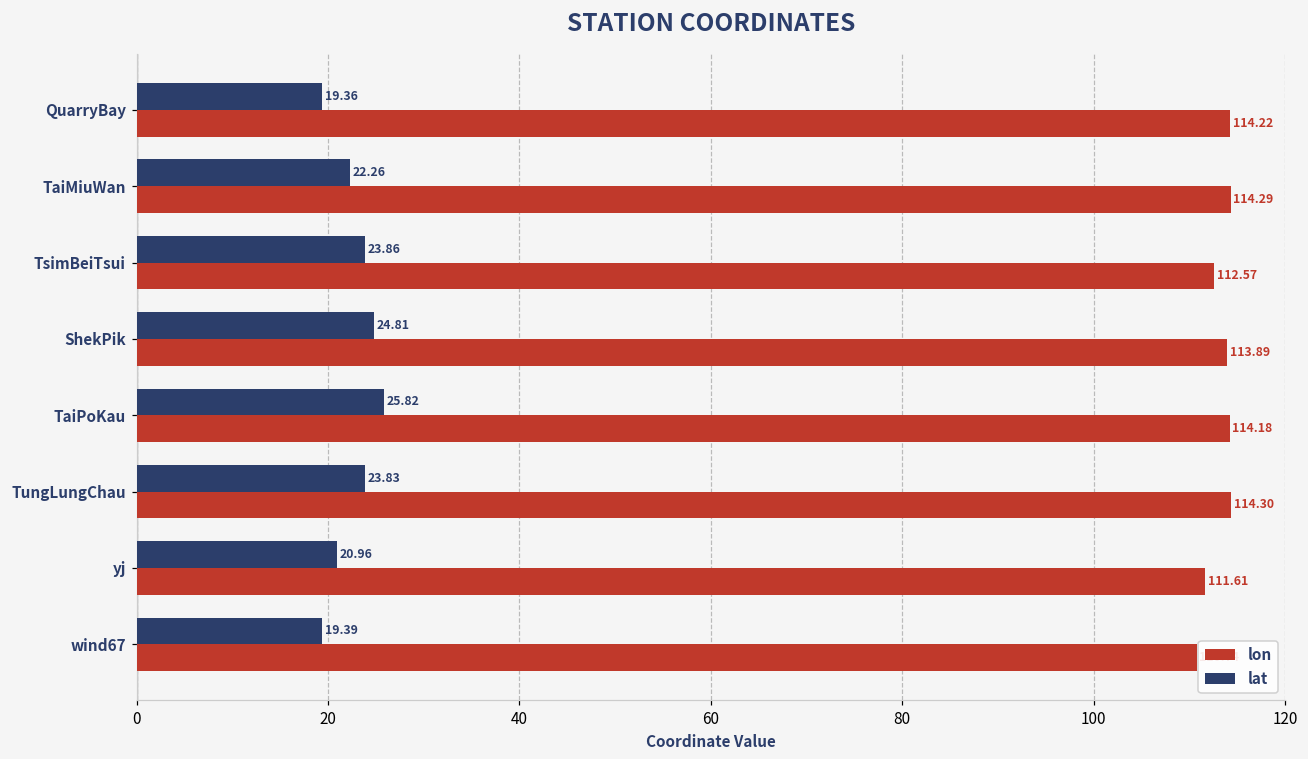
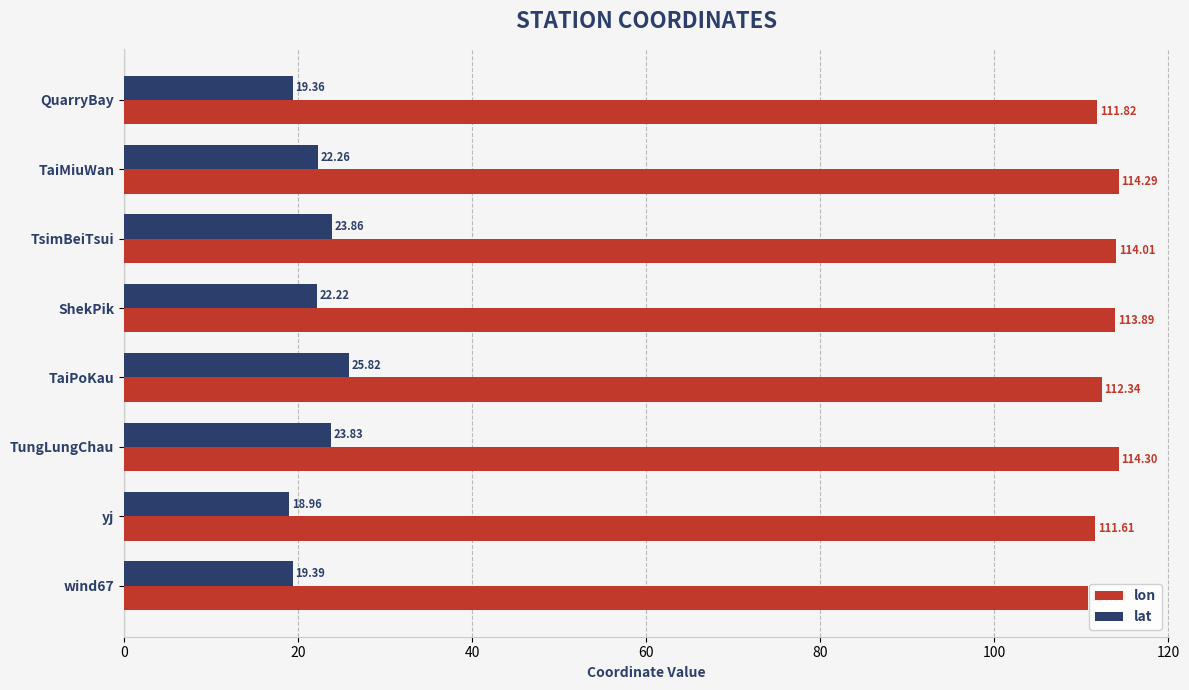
lon, QuarryBay: 114.22 -> 111.82
lon, TsimBeiTsui: 112.57 -> 114.01
lat, ShekPik: 24.81 -> 22.22
lon, TaiPoKau: 114.18 -> 112.34
lat, yj: 20.96 -> 18.96
